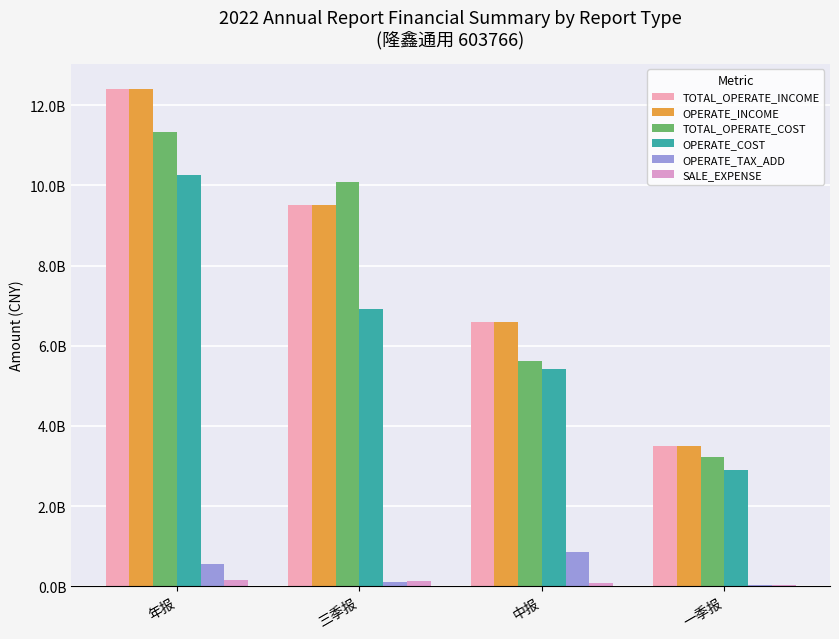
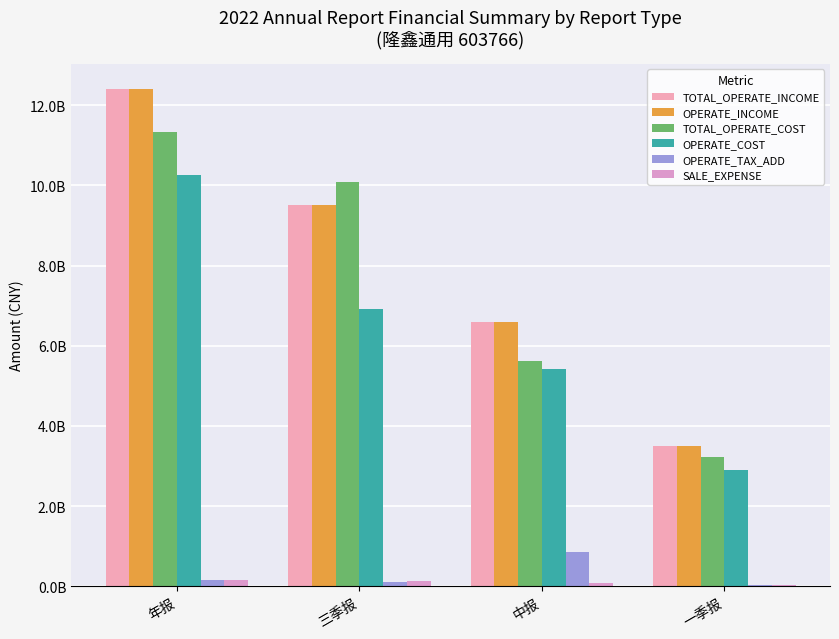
OPERATE_TAX_ADD, 年报: 600000000 -> 100000000
